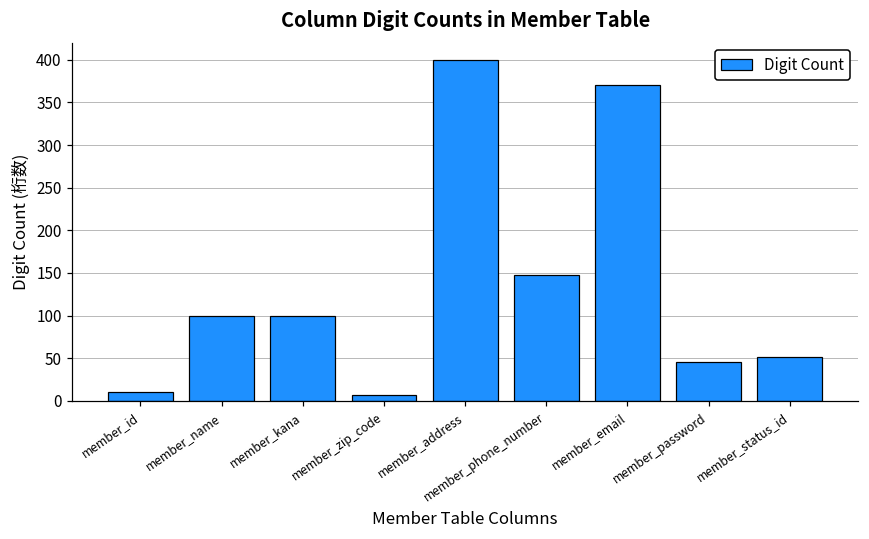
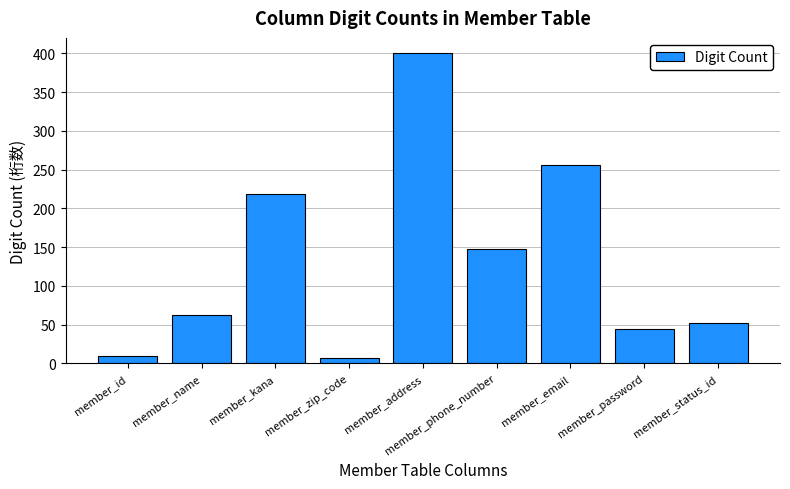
member_name: 100 -> 60
member_kana: 100 -> 220
member_email: 370 -> 260
